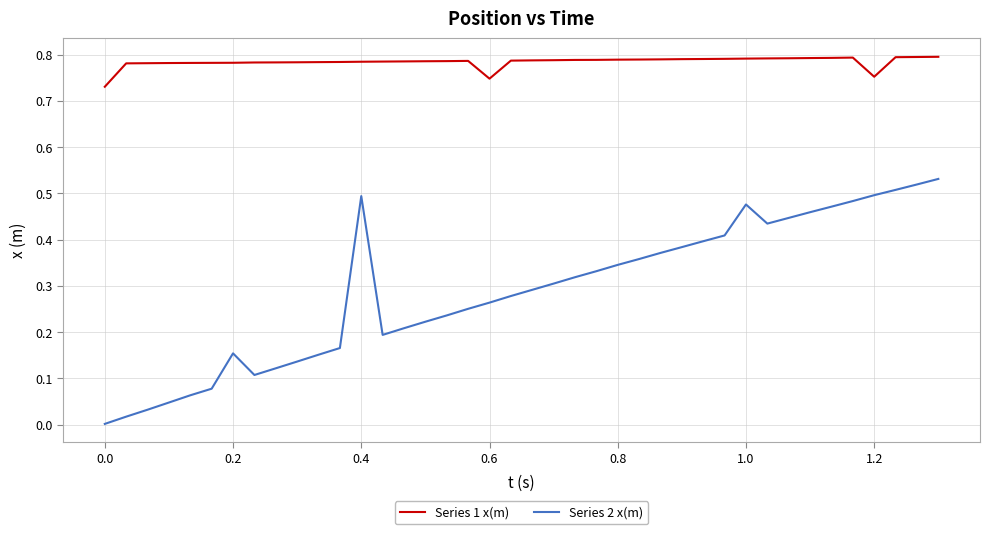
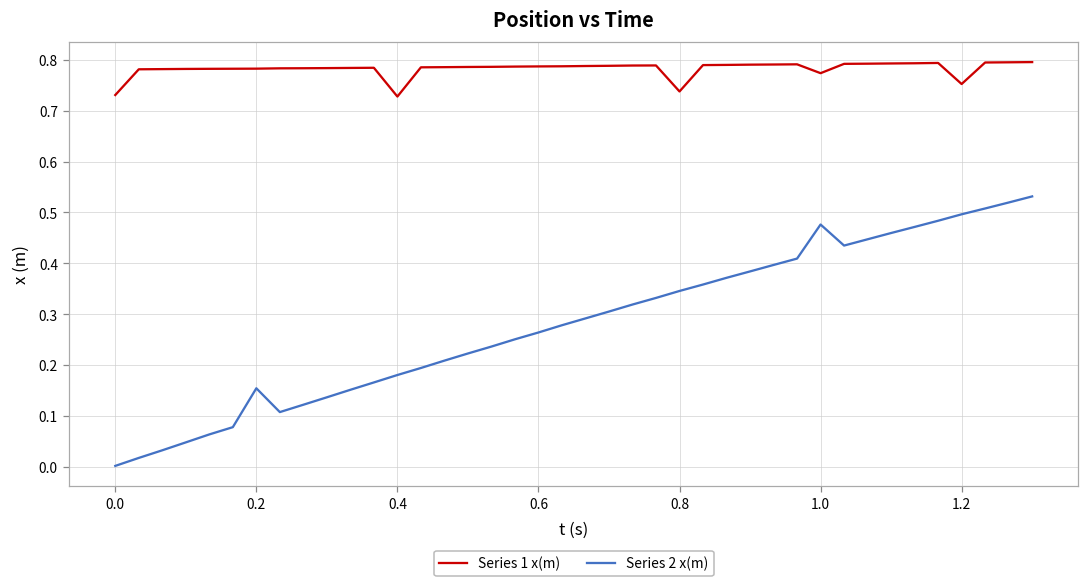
Series 1 x(m), 0.4: 0.78 -> 0.73
Series 2 x(m), 0.4: 0.49 -> 0.18
Series 1 x(m), 0.6: 0.75 -> 0.79
Series 1 x(m), 0.8: 0.79 -> 0.74
Series 1 x(m), 1.0: 0.79 -> 0.77
